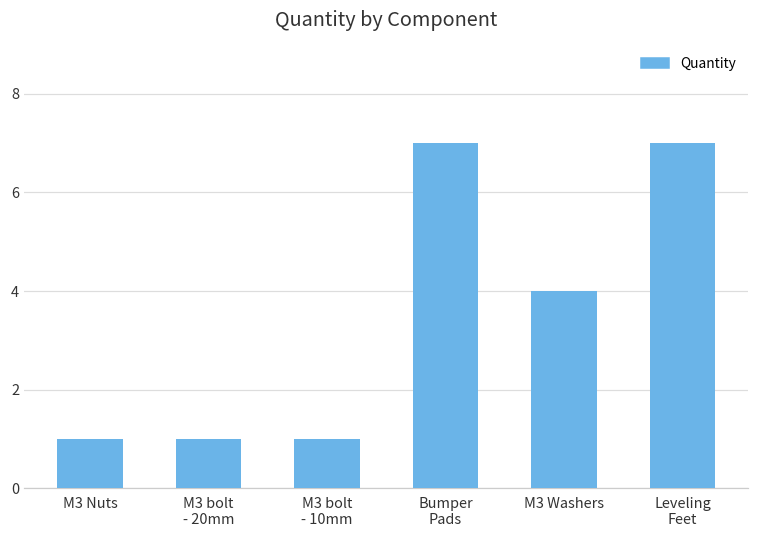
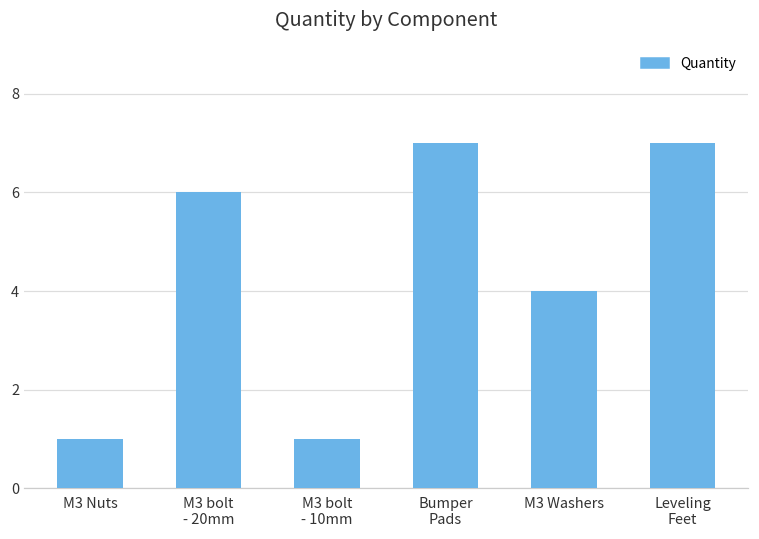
M3 bolt - 20mm: 1 -> 6
